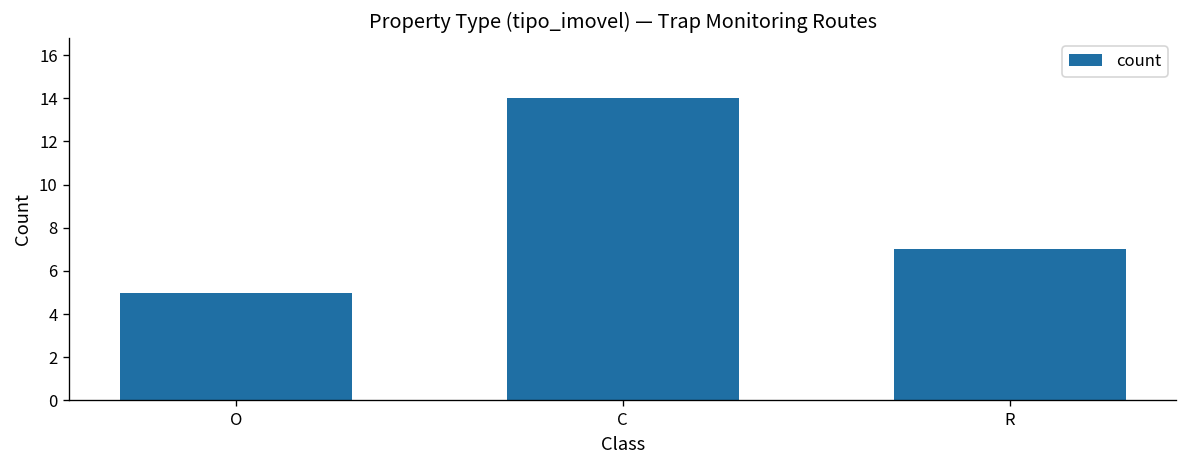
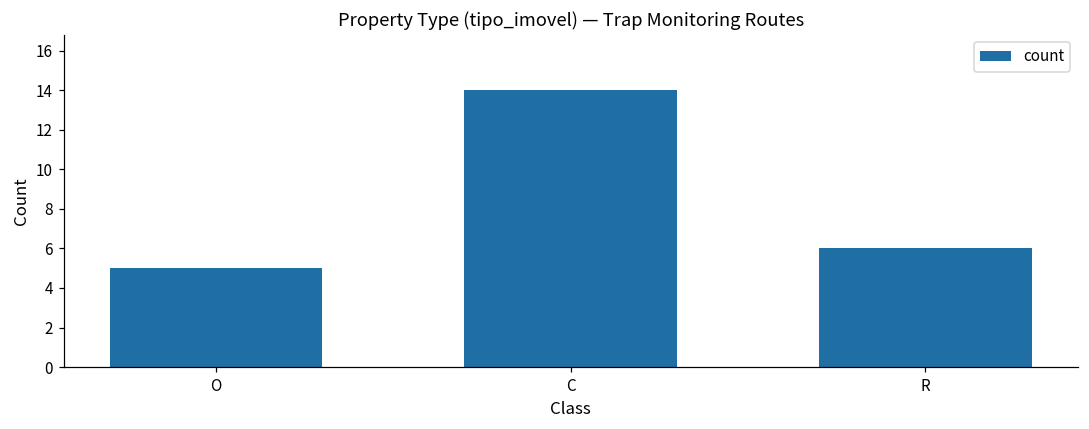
R: 7 -> 6
